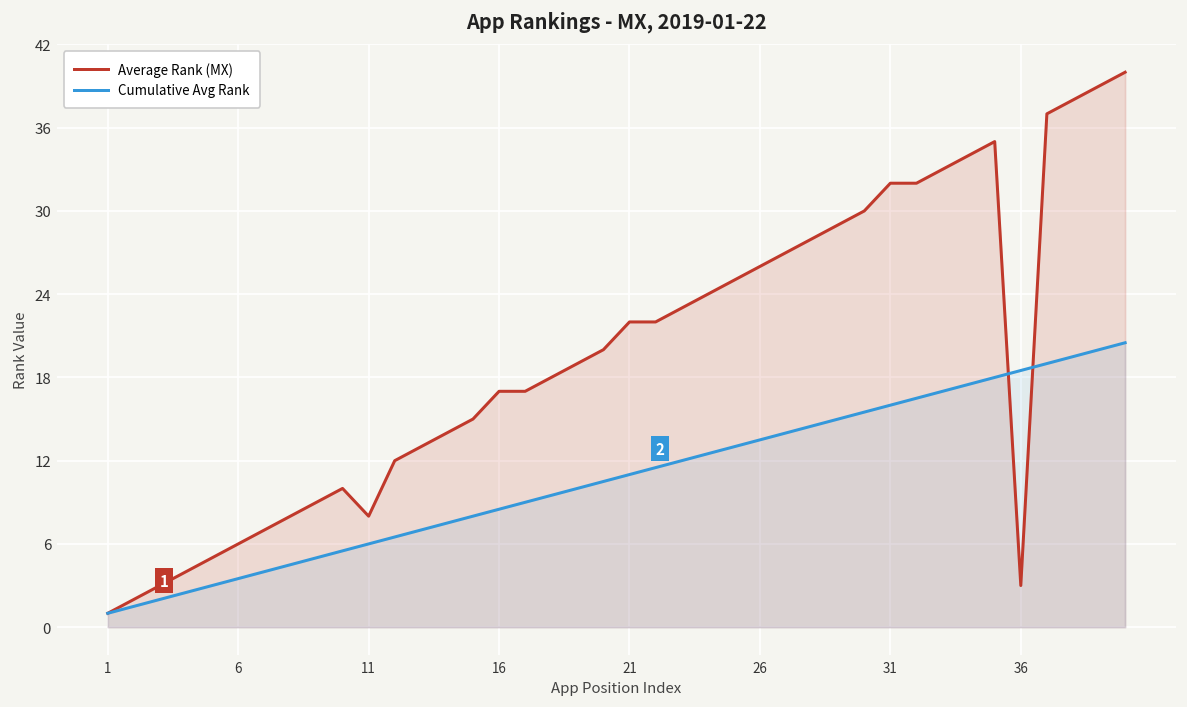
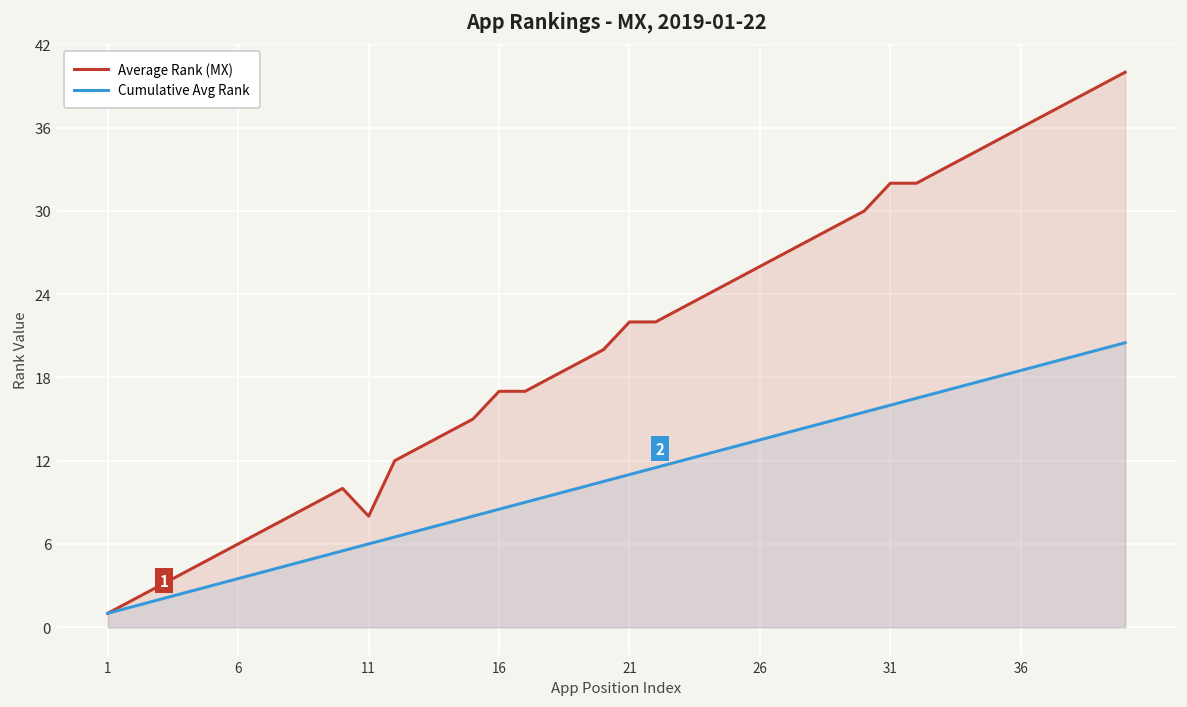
Average Rank (MX), 36: 3 -> 36
